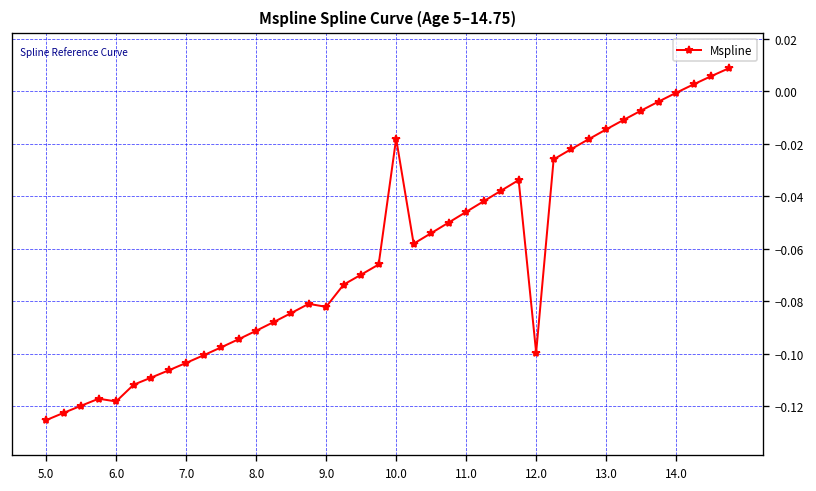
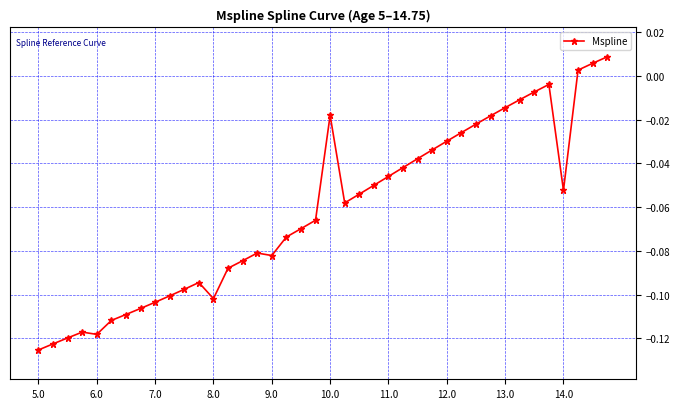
8.0: -0.091 -> -0.102
12.0: -0.100 -> -0.030
14.0: -0.001 -> -0.052
